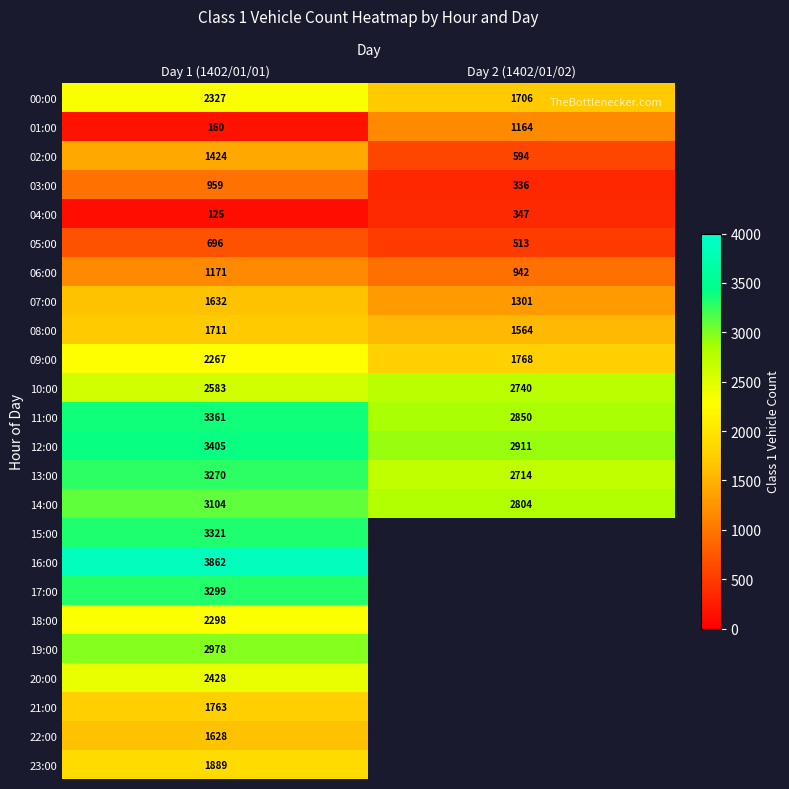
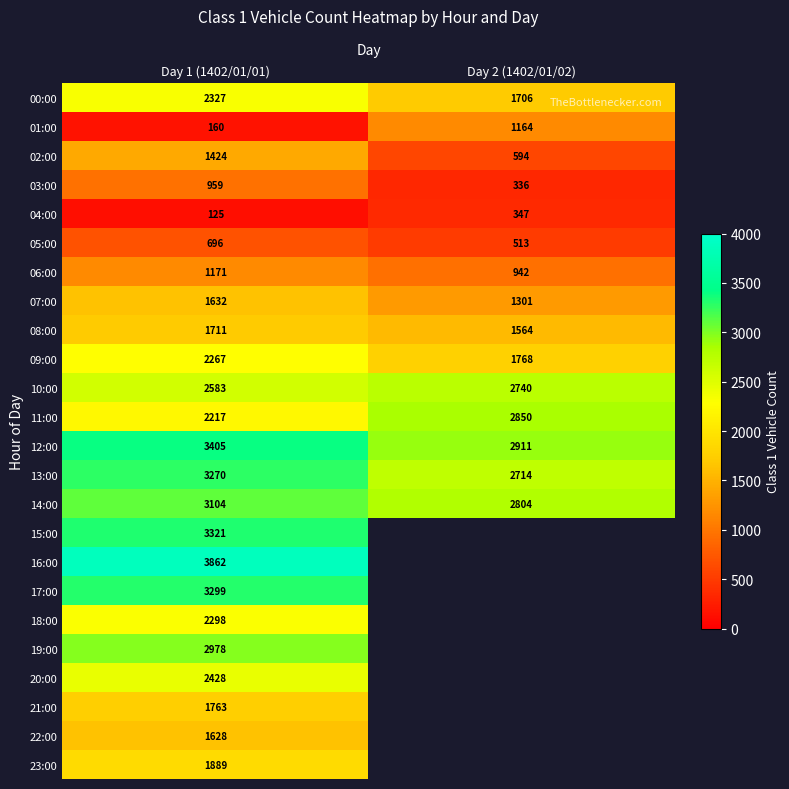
11:00, Day 1 (1402/01/01): 3361 -> 2217
